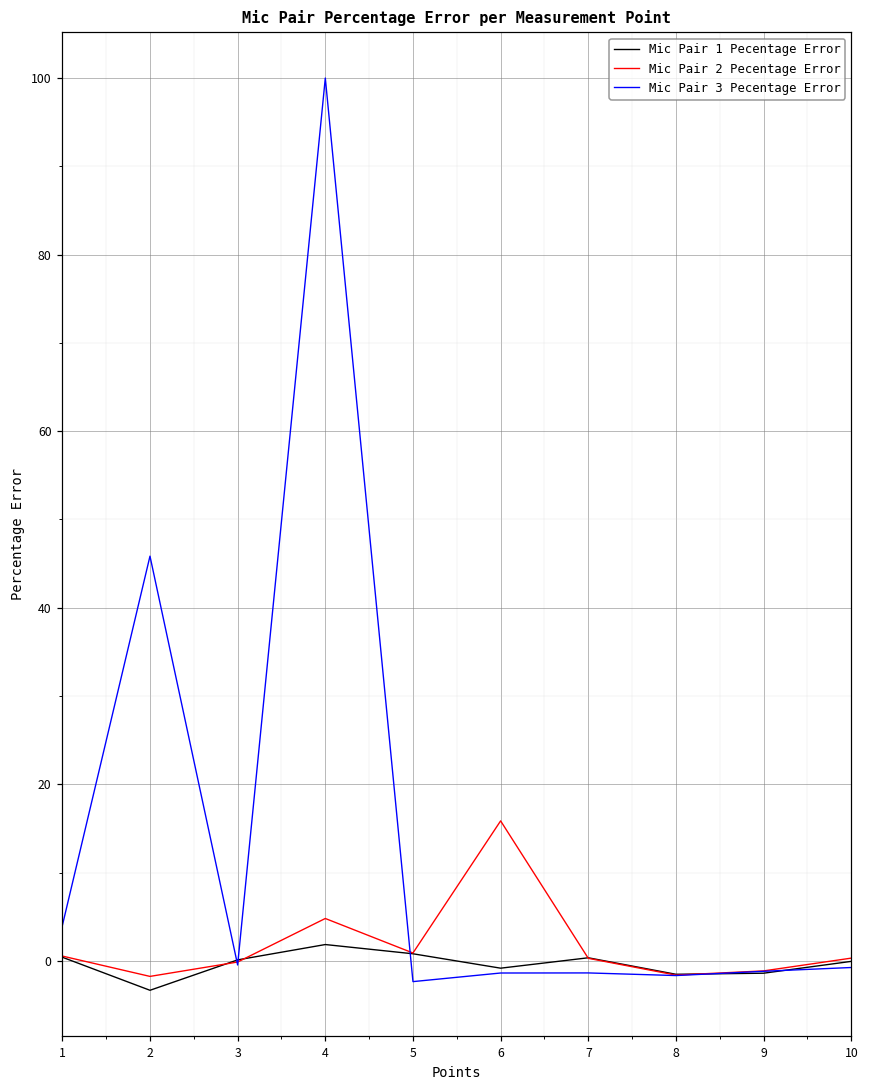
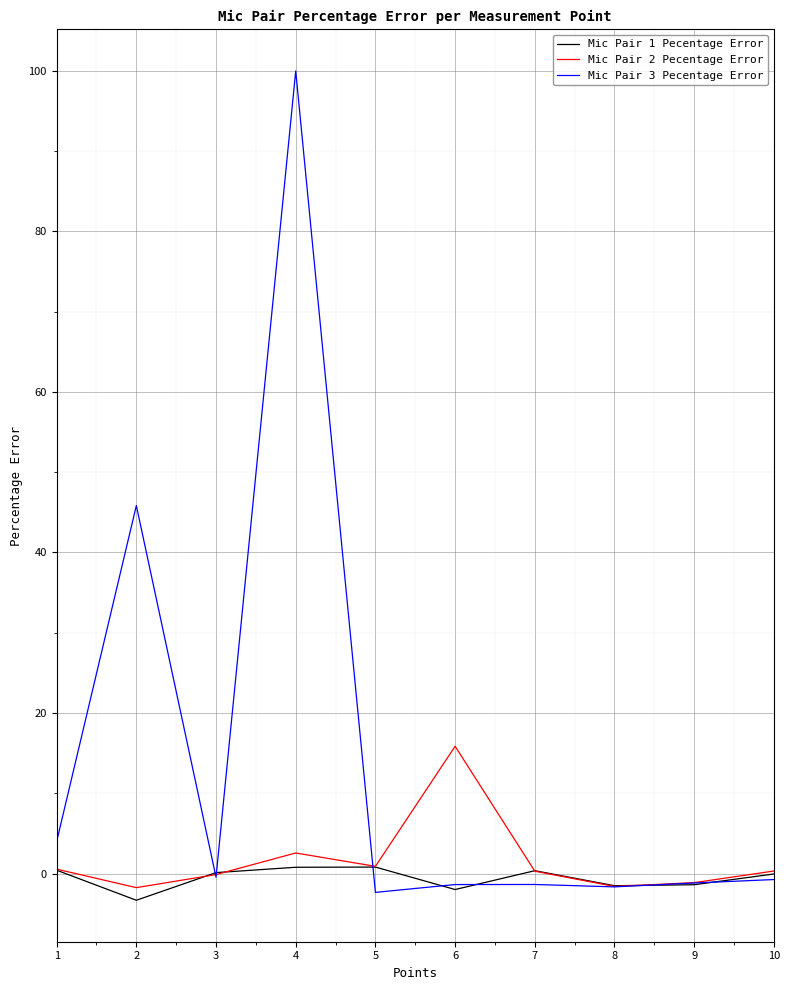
Mic Pair 1 Pecentage Error, 4: 2 -> 1
Mic Pair 2 Pecentage Error, 4: 5 -> 3
Mic Pair 1 Pecentage Error, 6: -1 -> -2
